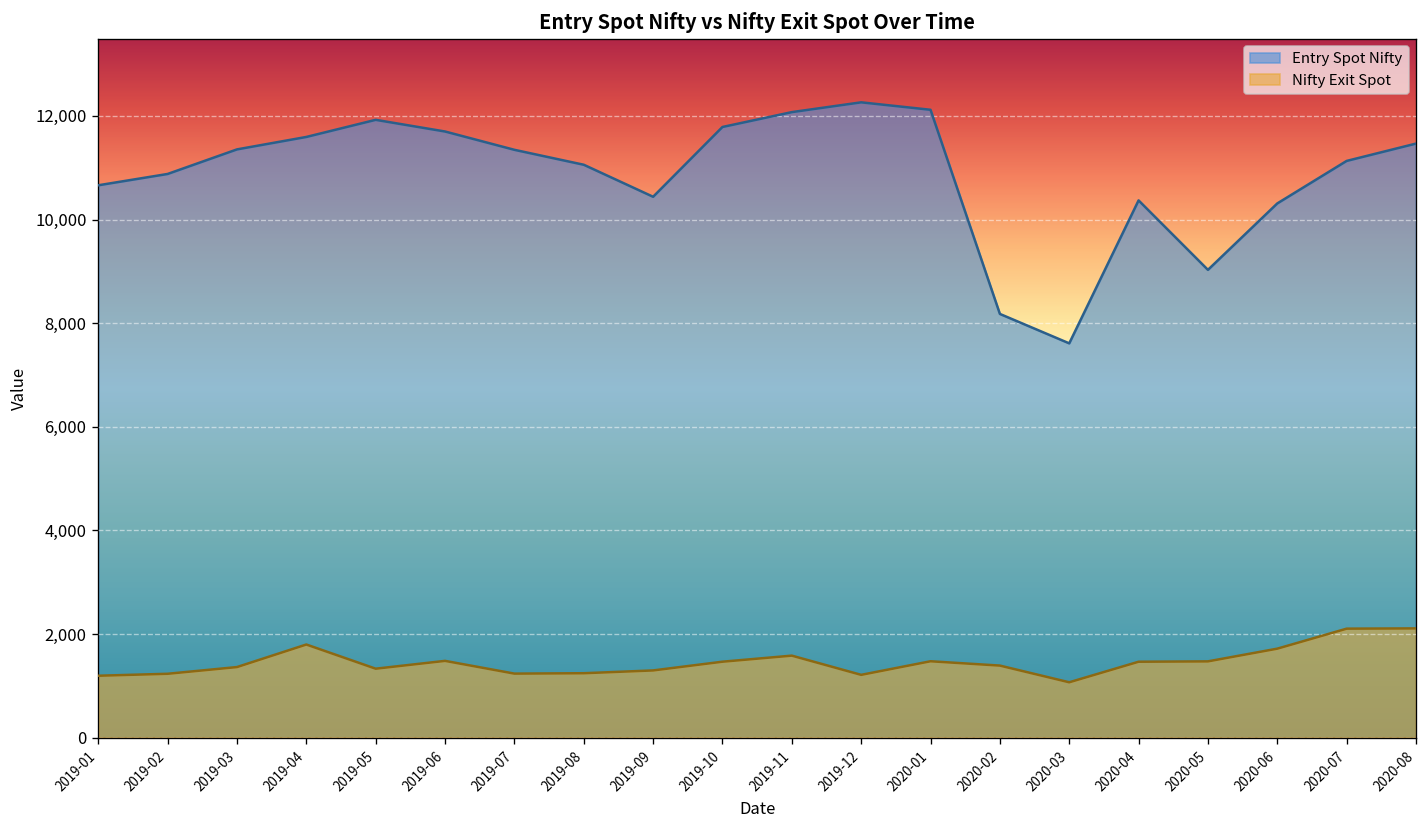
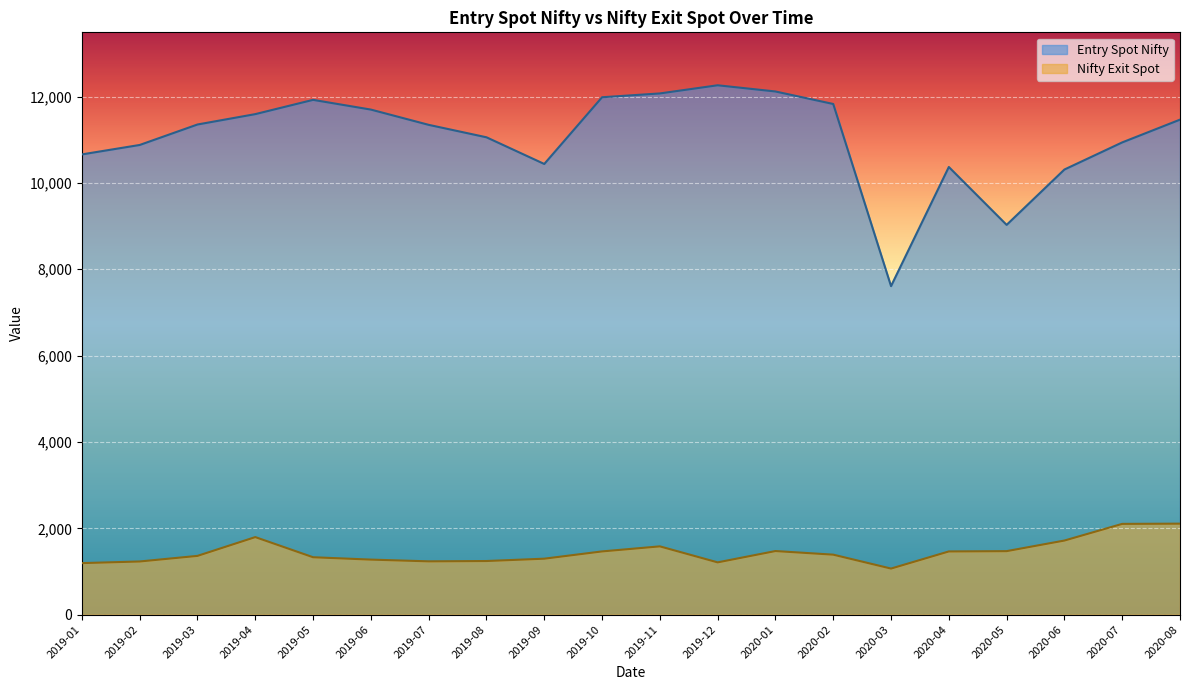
Nifty Exit Spot, 2019-06: 1,500 -> 1,300
Entry Spot Nifty, 2019-10: 11,800 -> 12,000
Entry Spot Nifty, 2020-02: 8,200 -> 11,800
Entry Spot Nifty, 2020-07: 11,100 -> 10,900
